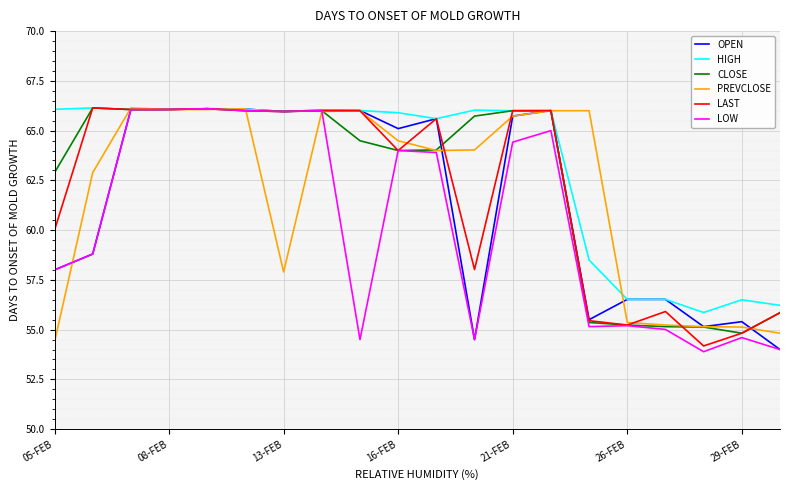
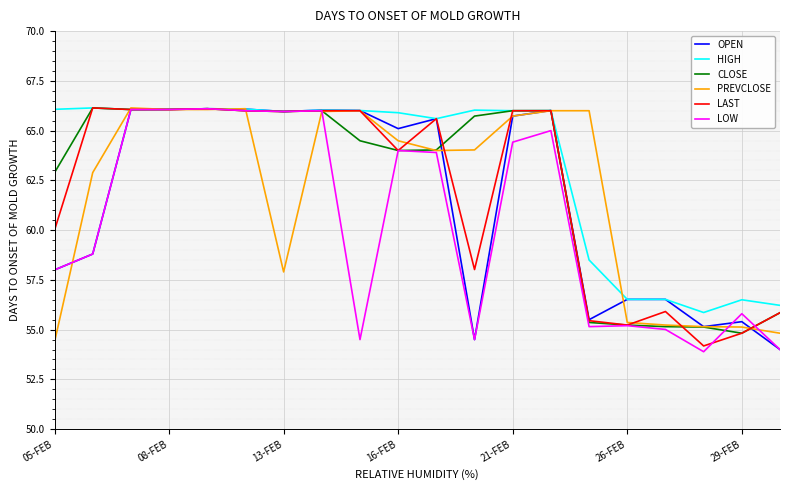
LOW, 29-FEB: 54.6 -> 55.8
